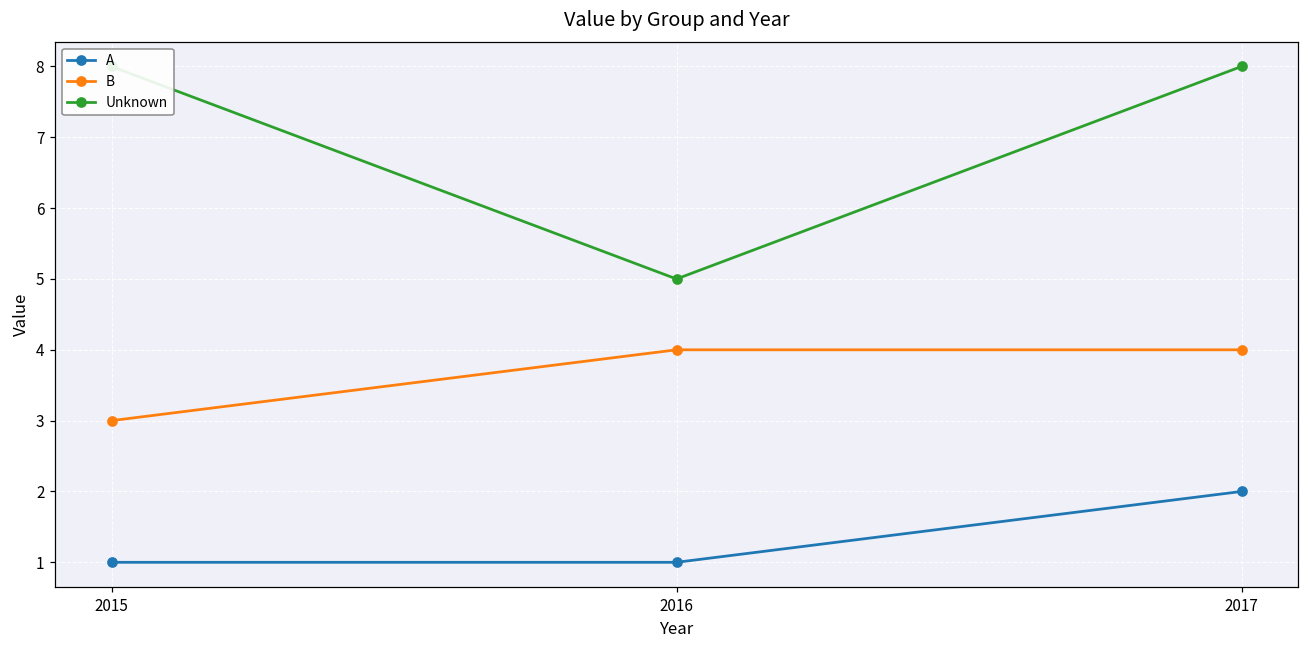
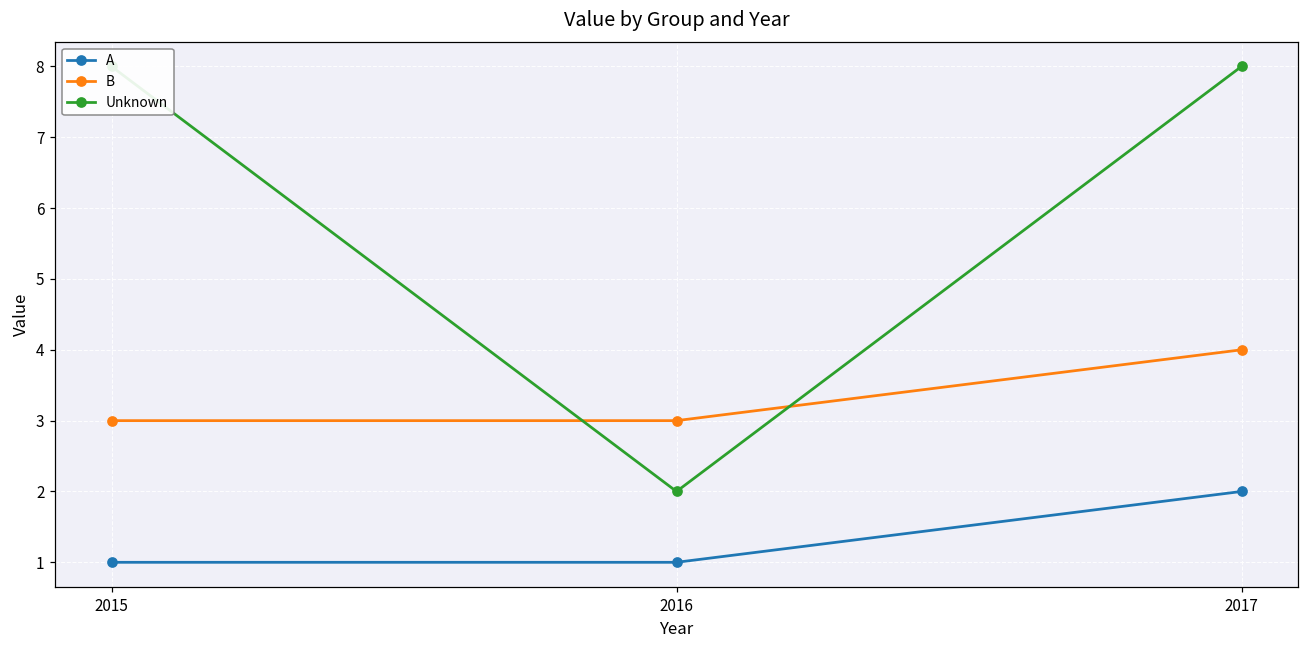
B, 2016: 4 -> 3
Unknown, 2016: 5 -> 2
